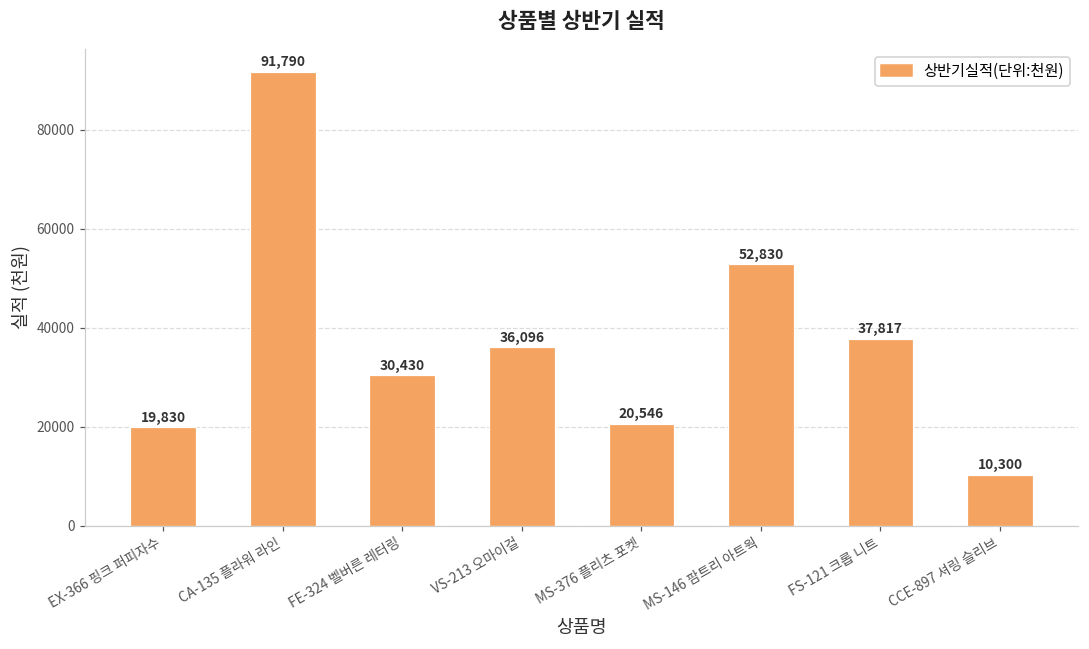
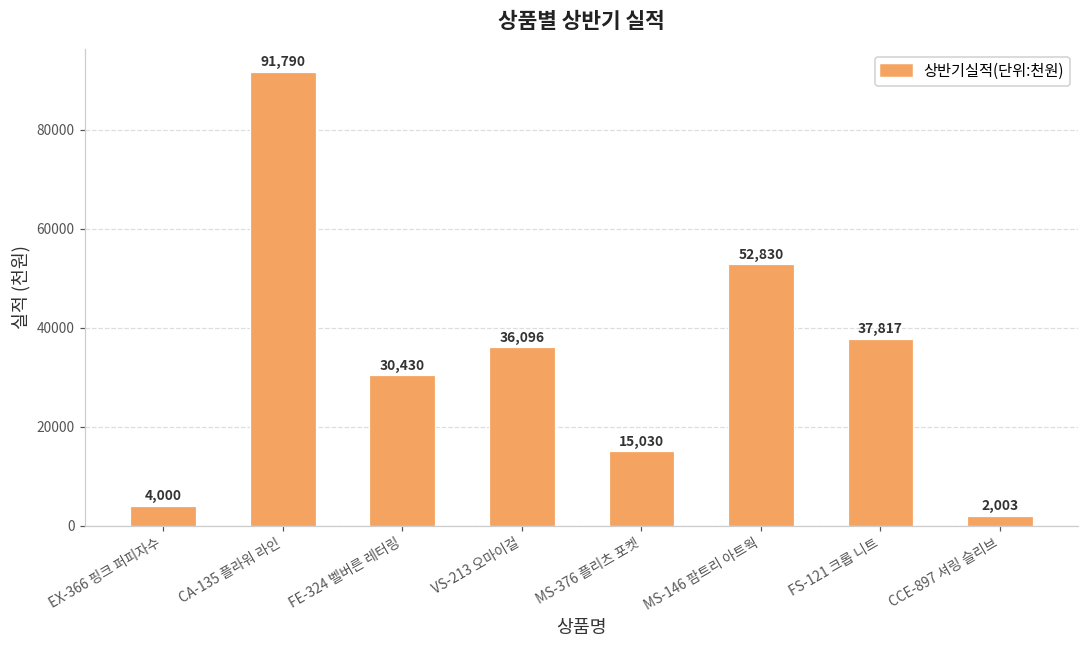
EX-366 핑크 퍼피자수: 19,830 -> 4,000
MS-376 플리츠 포켓: 20,546 -> 15,030
CCE-897 셔링 슬리브: 10,300 -> 2,003
